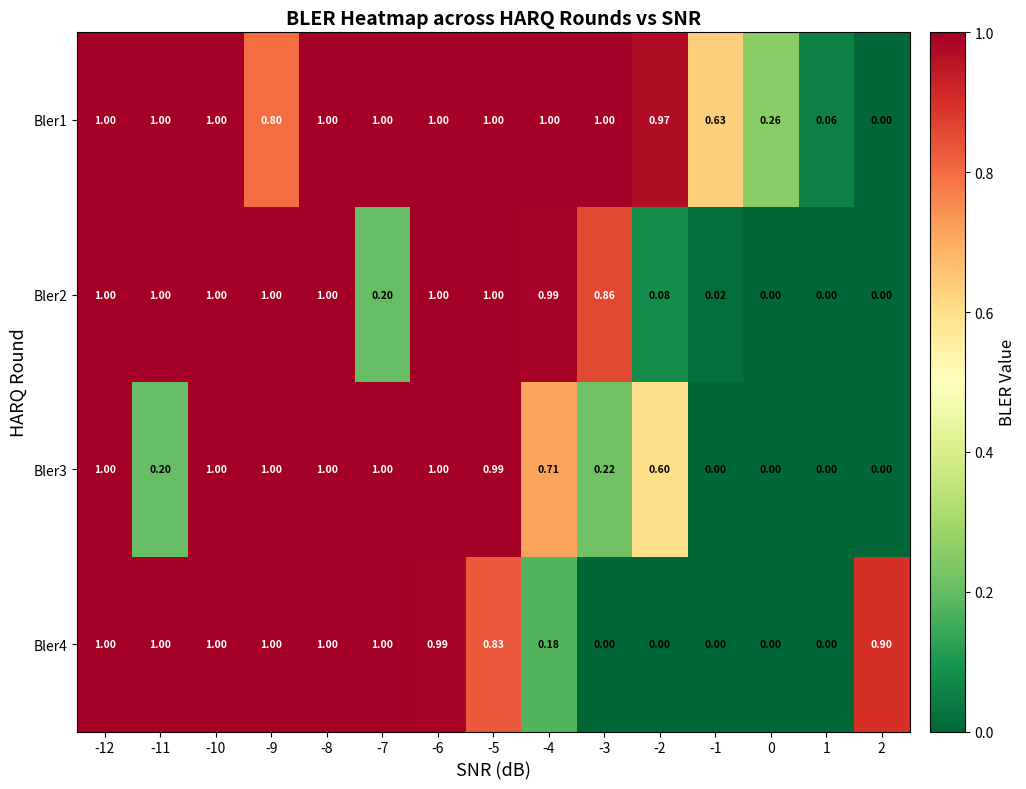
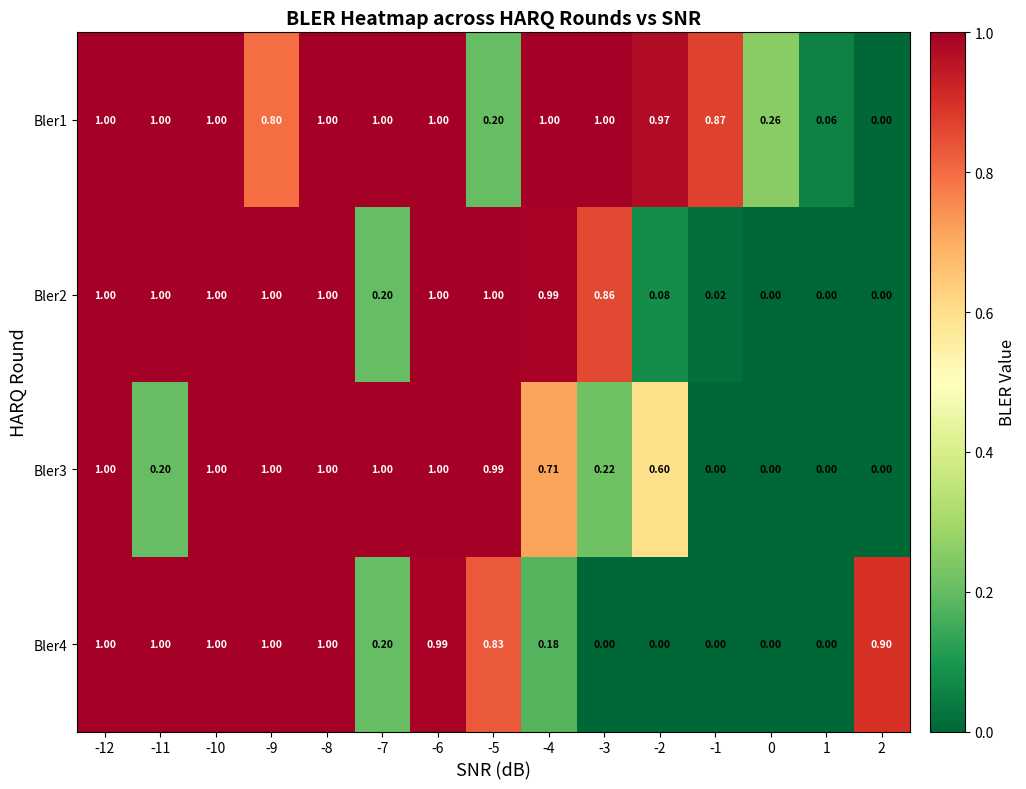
Bler1, -5: 1.00 -> 0.20
Bler1, -1: 0.63 -> 0.87
Bler4, -7: 1.00 -> 0.20
